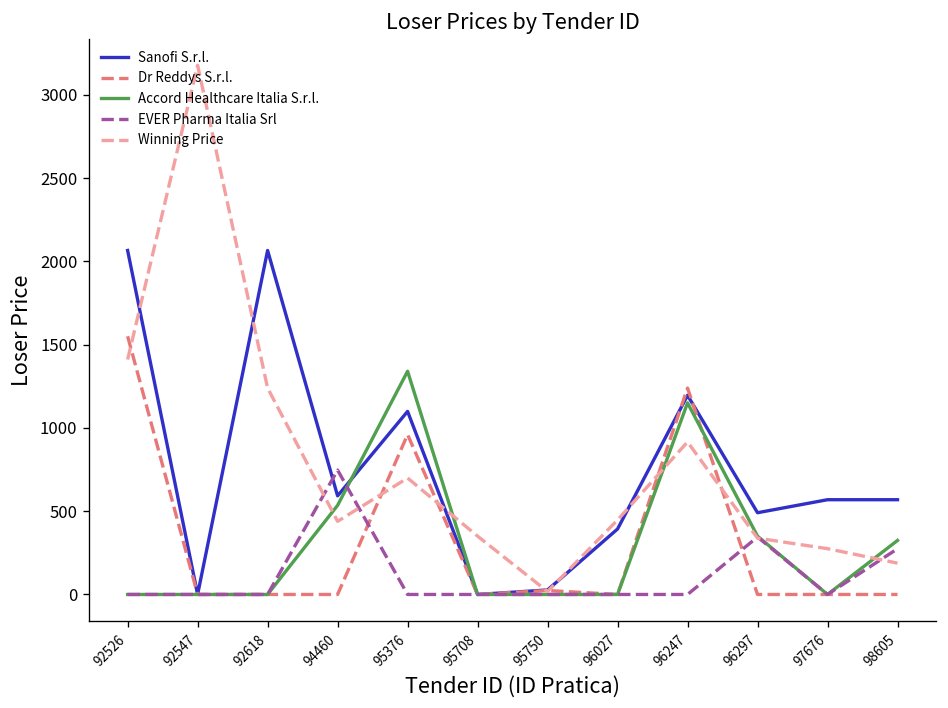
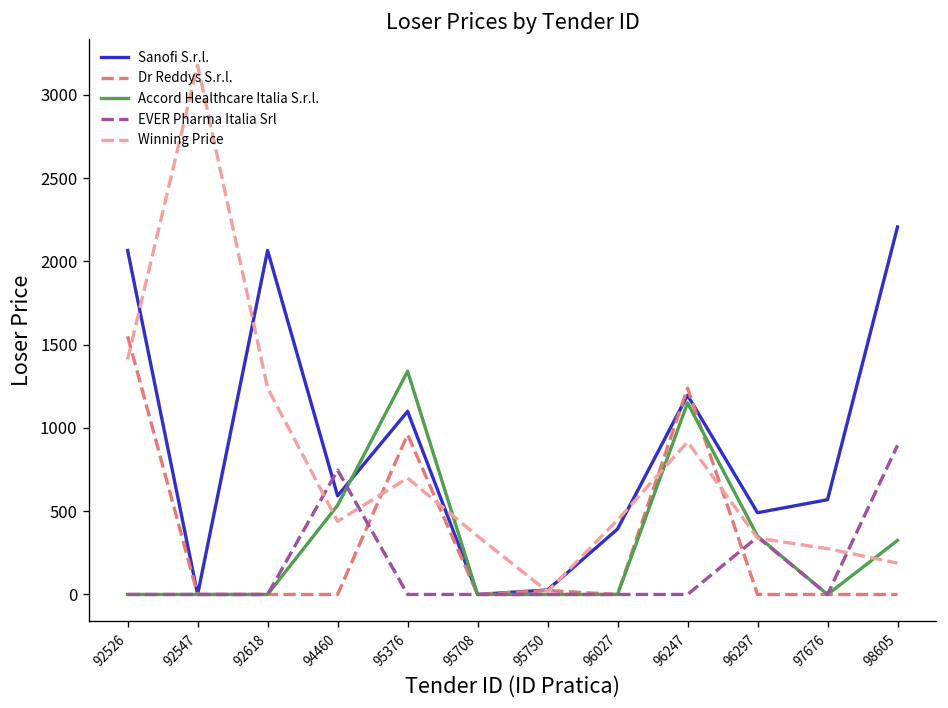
Sanofi S.r.l., 98605: 570 -> 2210
EVER Pharma Italia Srl, 98605: 270 -> 900
